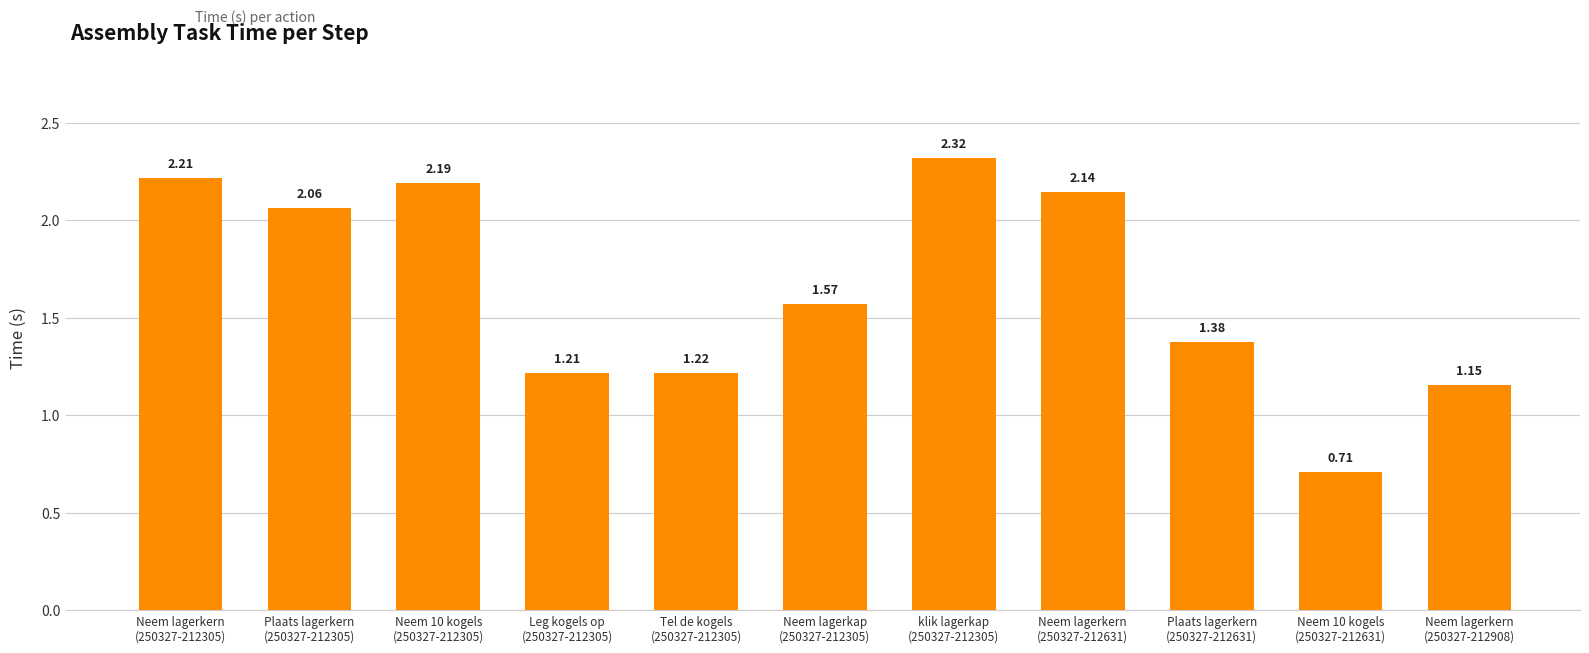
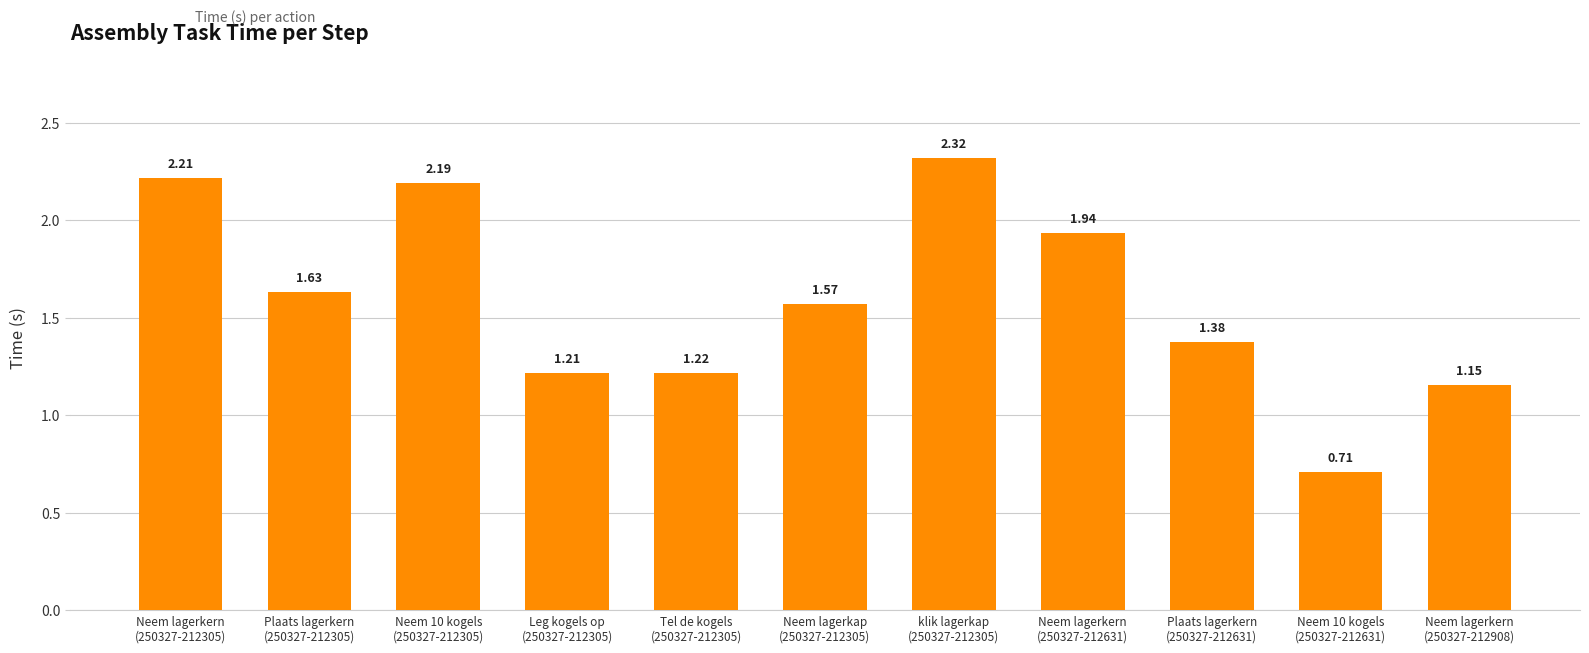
Plaats lagerkern (250327-212305): 2.06 -> 1.63
Neem lagerkern (250327-212631): 2.14 -> 1.94
